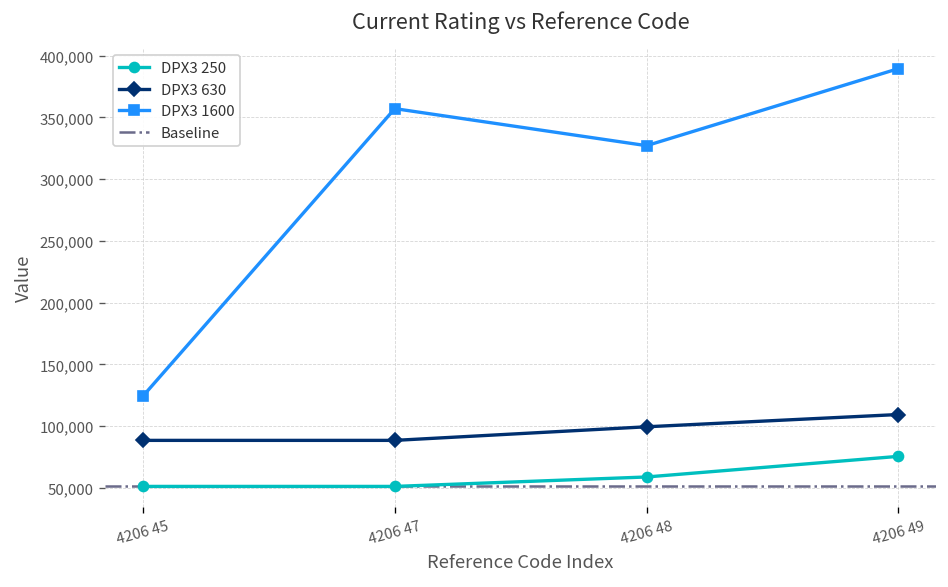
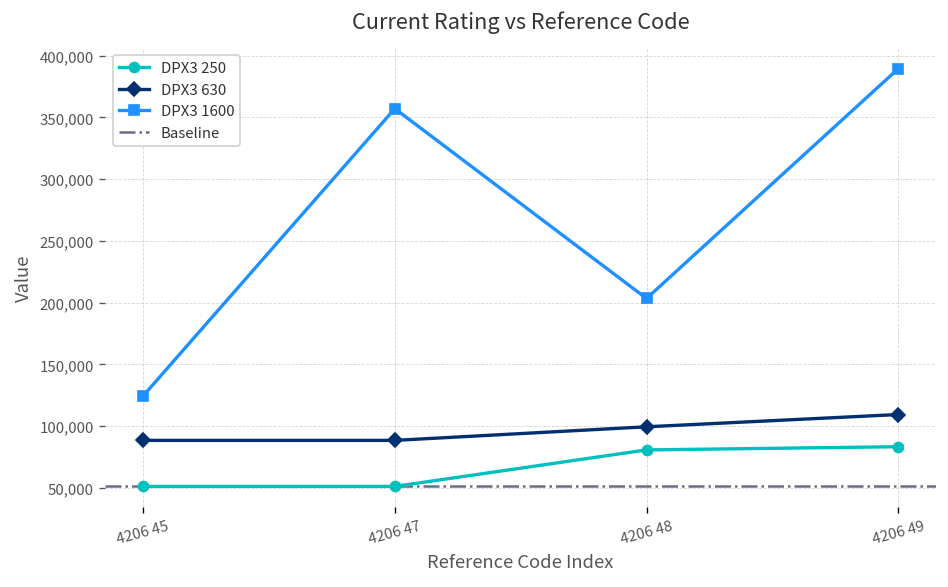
DPX3 250, 4206 48: 59,000 -> 81,000
DPX3 1600, 4206 48: 327,000 -> 203,000
DPX3 250, 4206 49: 76,000 -> 83,000
